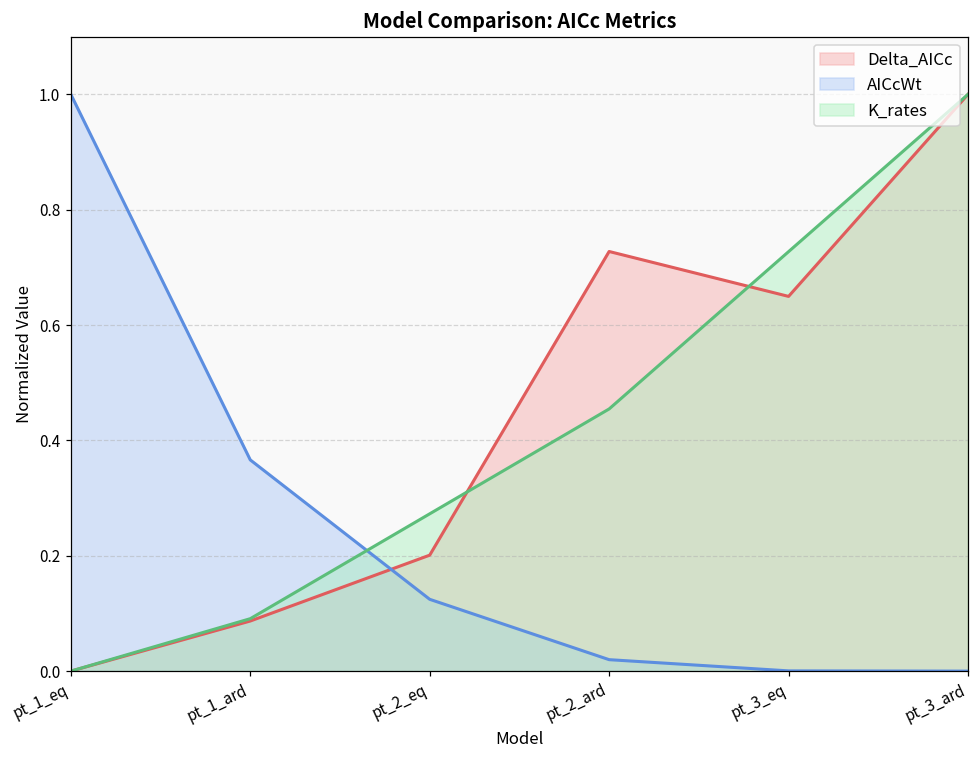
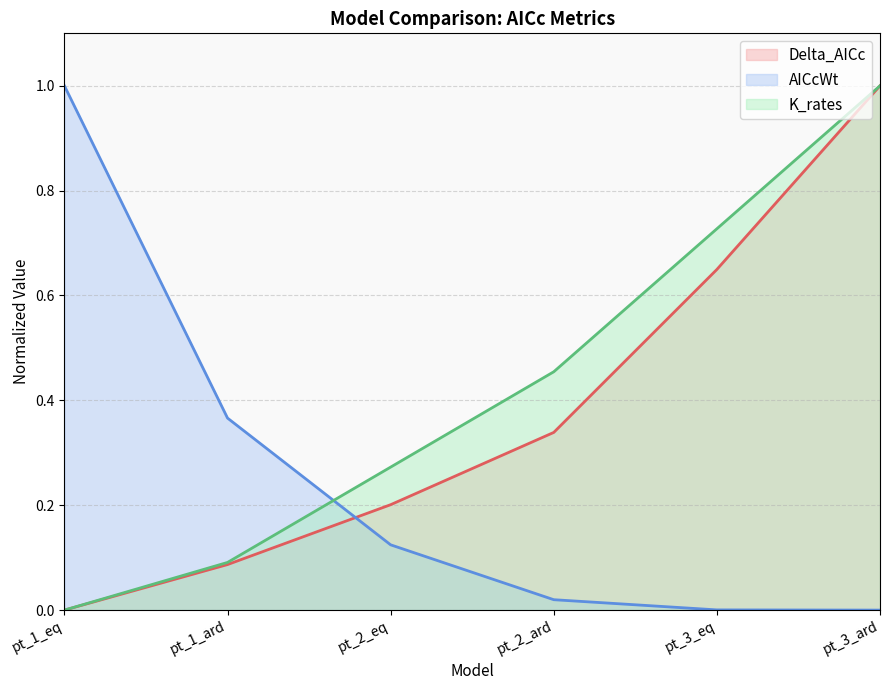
Delta_AICc, pt_2_ard: 0.73 -> 0.34
